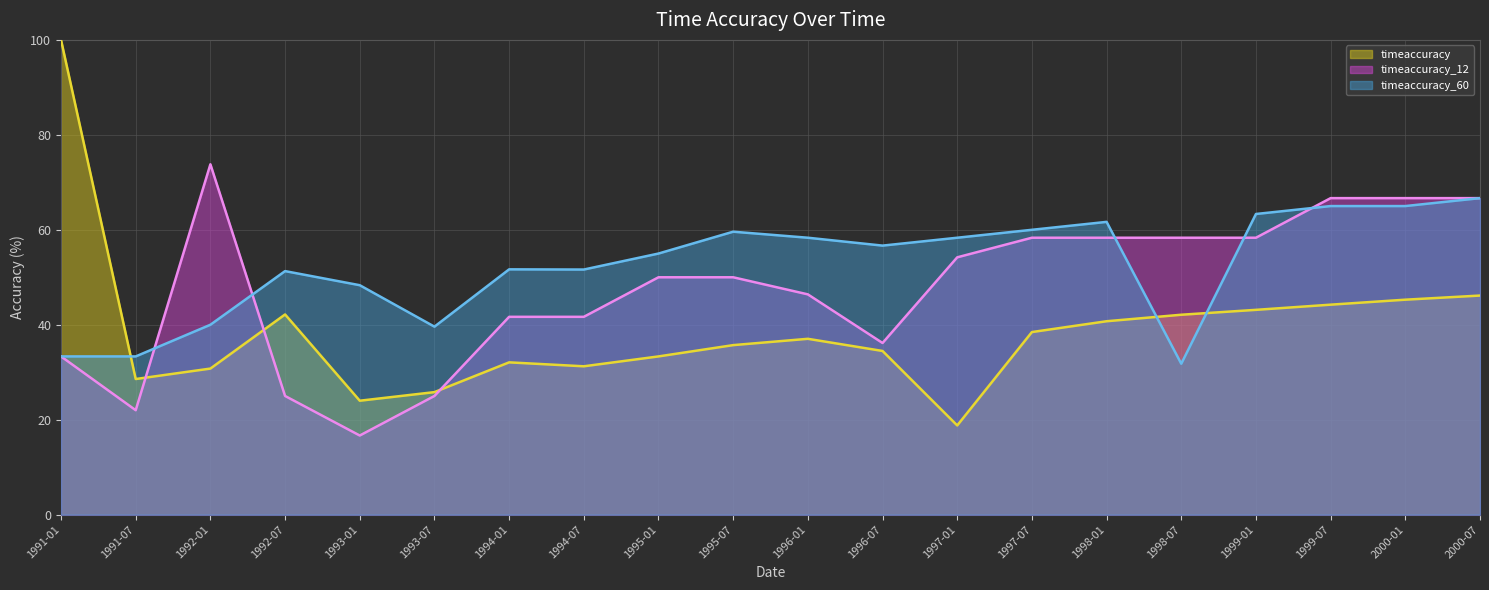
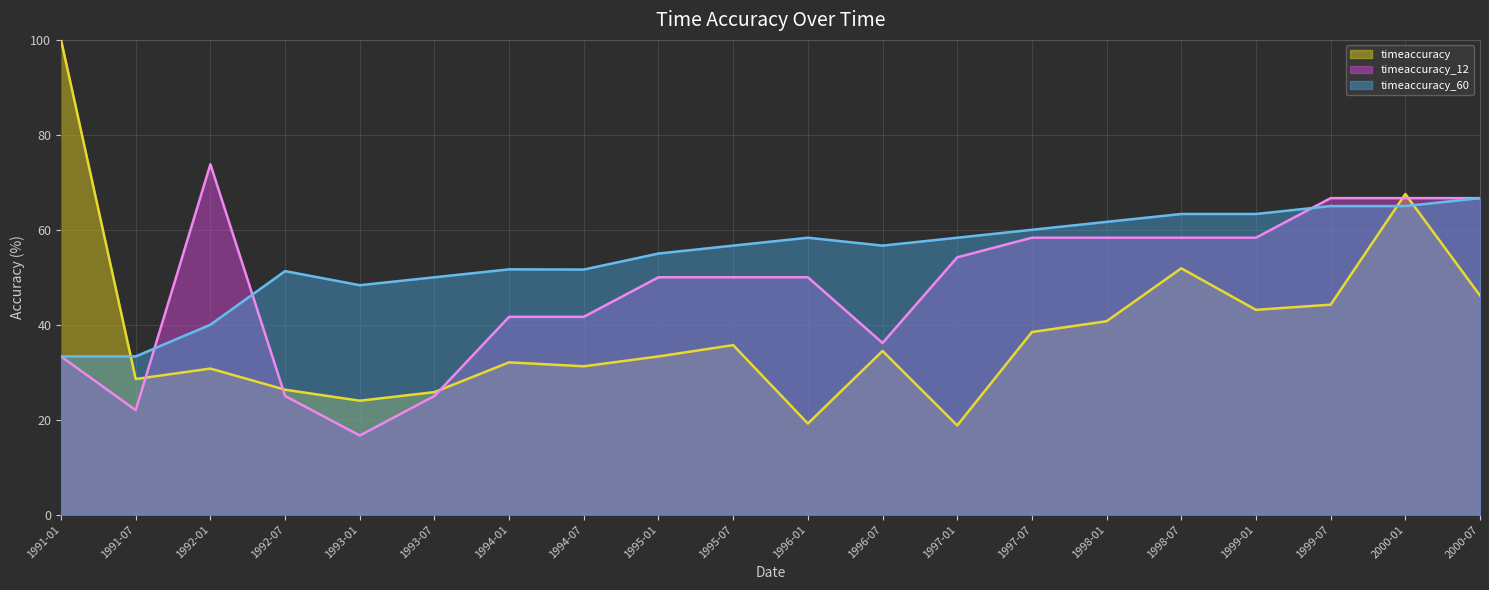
timeaccuracy, 1992-07: 42 -> 26
timeaccuracy_60, 1993-07: 40 -> 50
timeaccuracy_60, 1995-07: 60 -> 57
timeaccuracy, 1996-01: 37 -> 19
timeaccuracy_12, 1996-01: 46 -> 50
timeaccuracy, 1998-07: 42 -> 52
timeaccuracy_60, 1998-07: 32 -> 63
timeaccuracy, 2000-01: 45 -> 68
